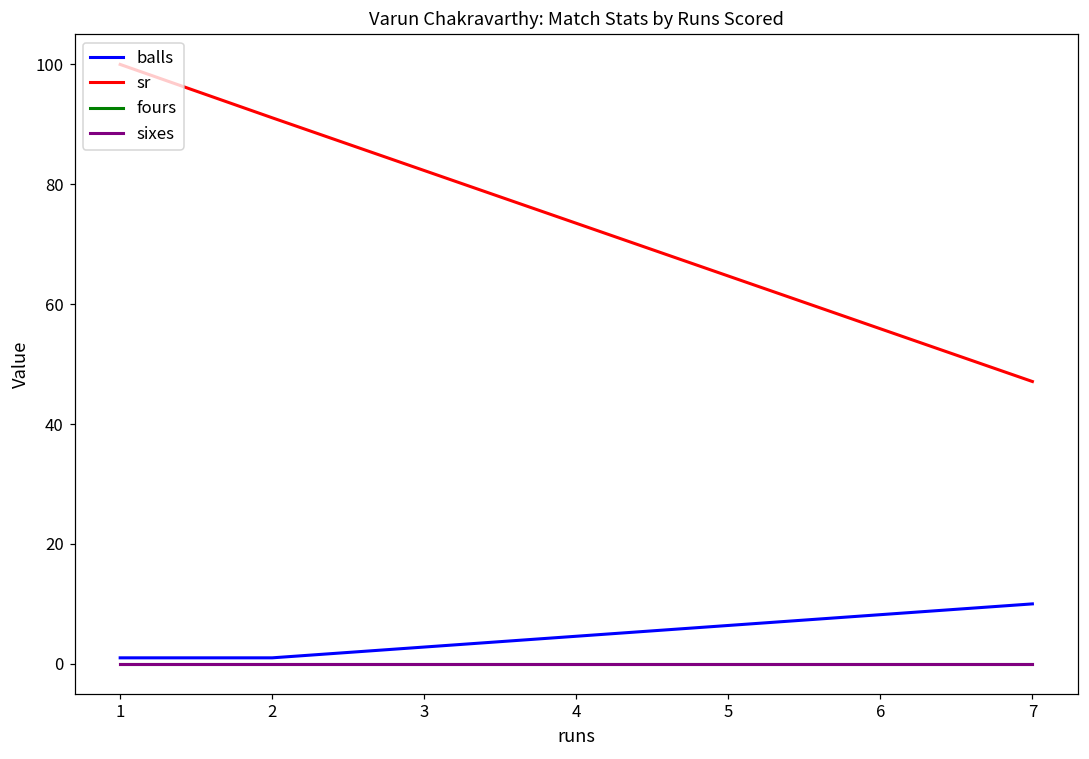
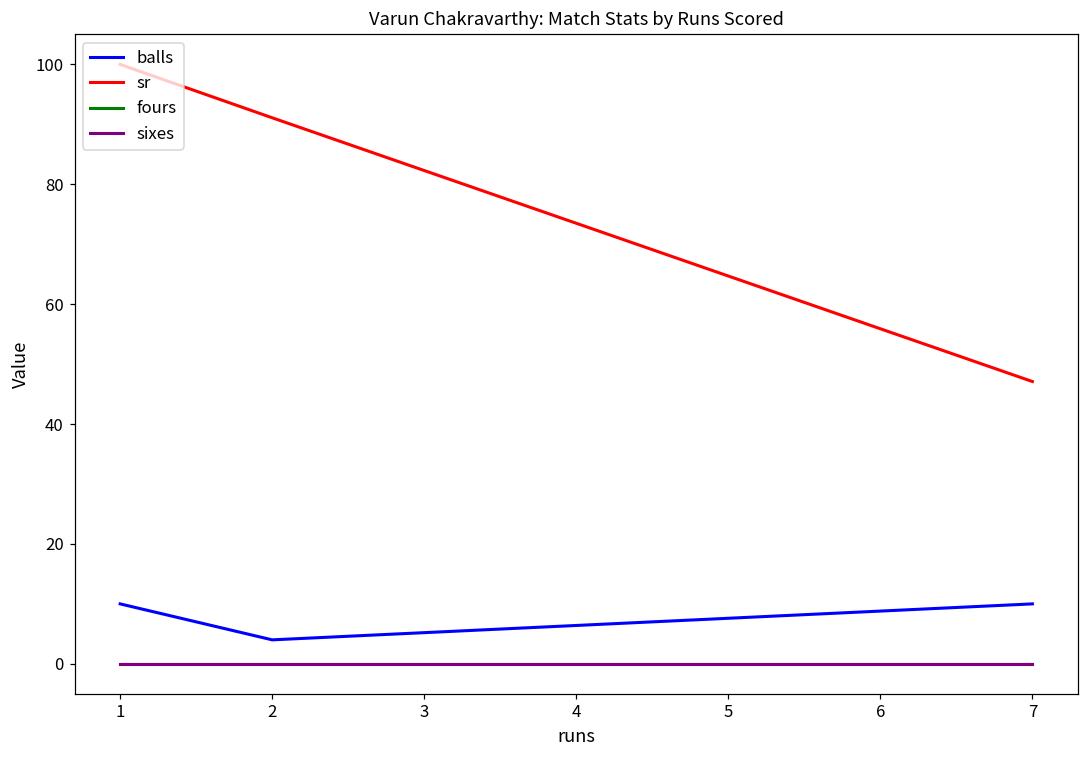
balls, 1: 1 -> 10
balls, 2: 1 -> 4
